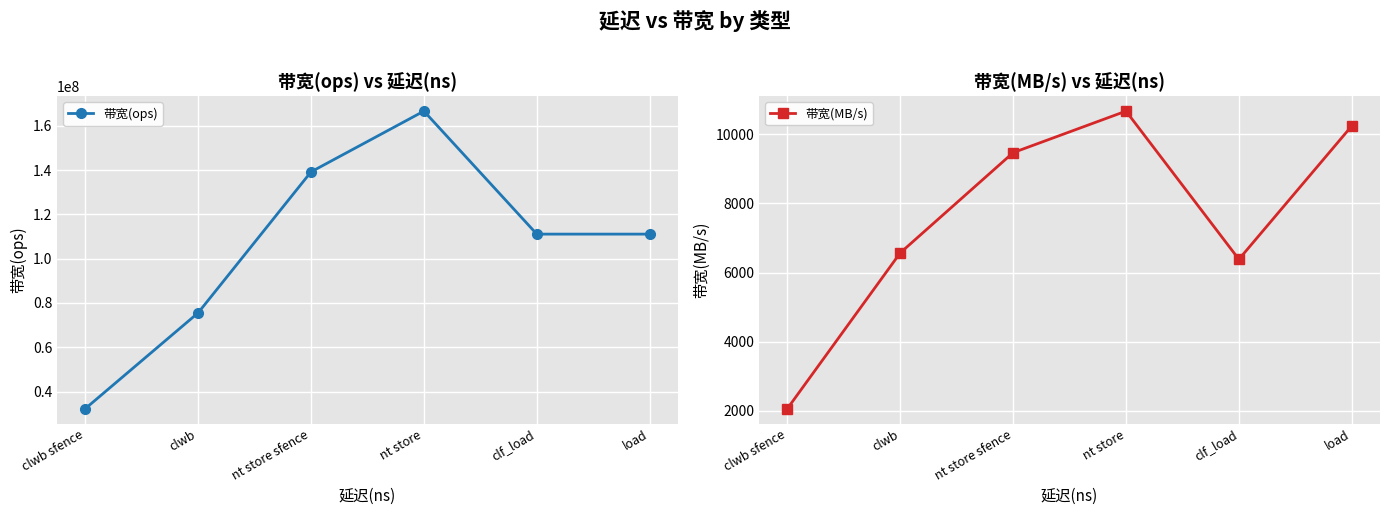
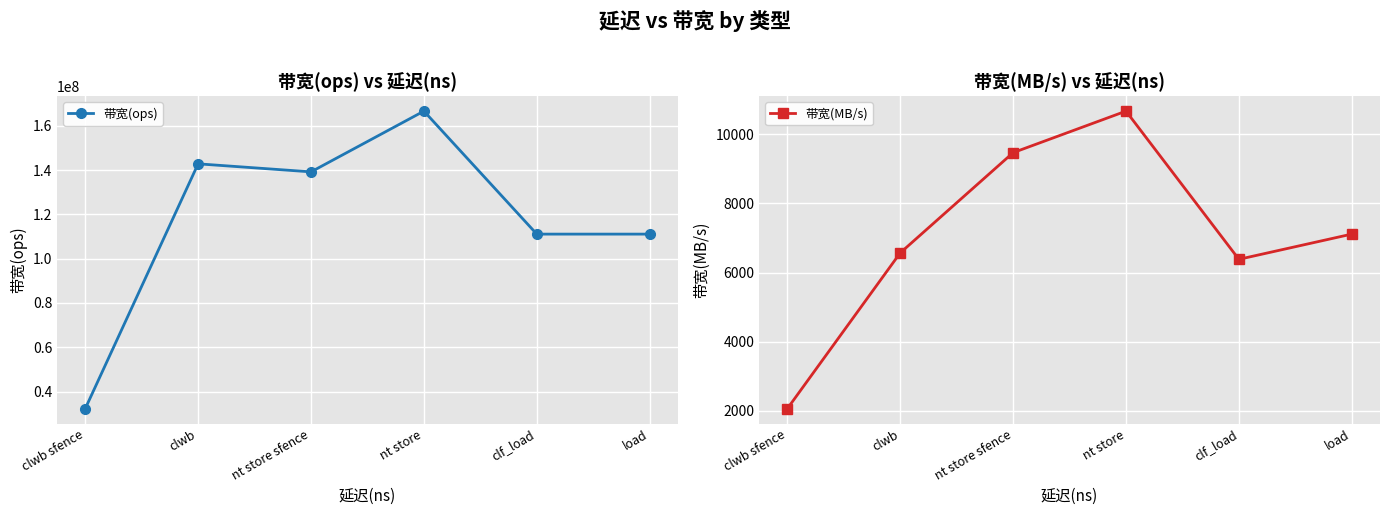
带宽(ops) vs 延迟(ns), clwb: 76000000 -> 143000000
带宽(MB/s) vs 延迟(ns), load: 10200 -> 7100
